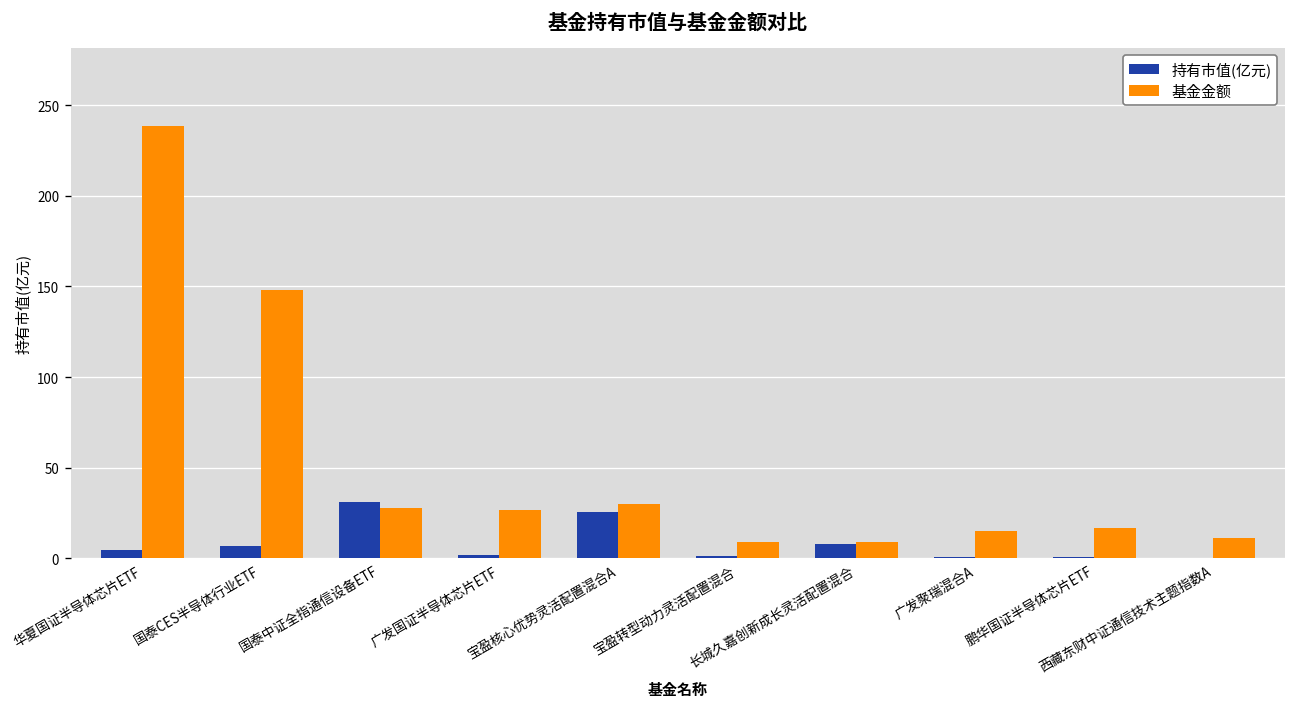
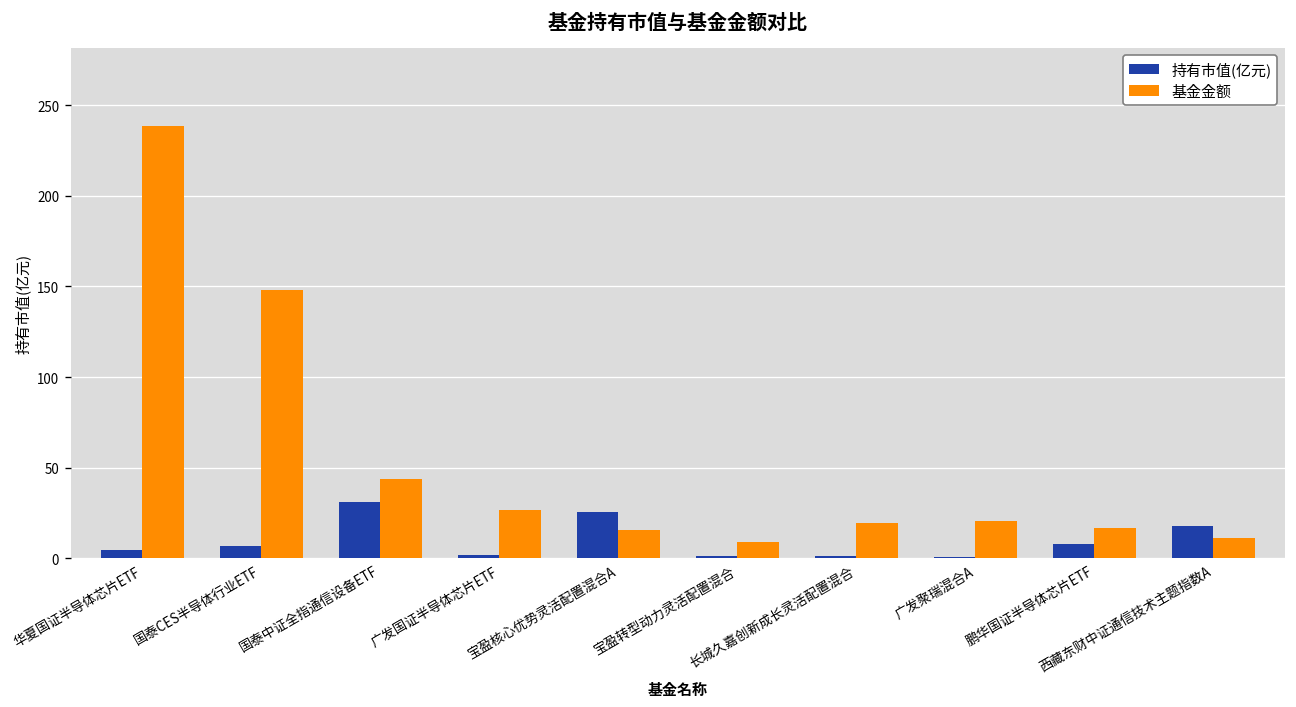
基金金额, 国泰中证全指通信设备ETF: 28 -> 44
基金金额, 宝盈核心优势灵活配置混合A: 30 -> 15
持有市值(亿元), 长城久嘉创新成长灵活配置混合: 8 -> 1
基金金额, 长城久嘉创新成长灵活配置混合: 9 -> 19
基金金额, 广发聚瑞混合A: 15 -> 21
持有市值(亿元), 鹏华国证半导体芯片ETF: 0 -> 8
持有市值(亿元), 西藏东财中证通信技术主题指数A: 0 -> 18
